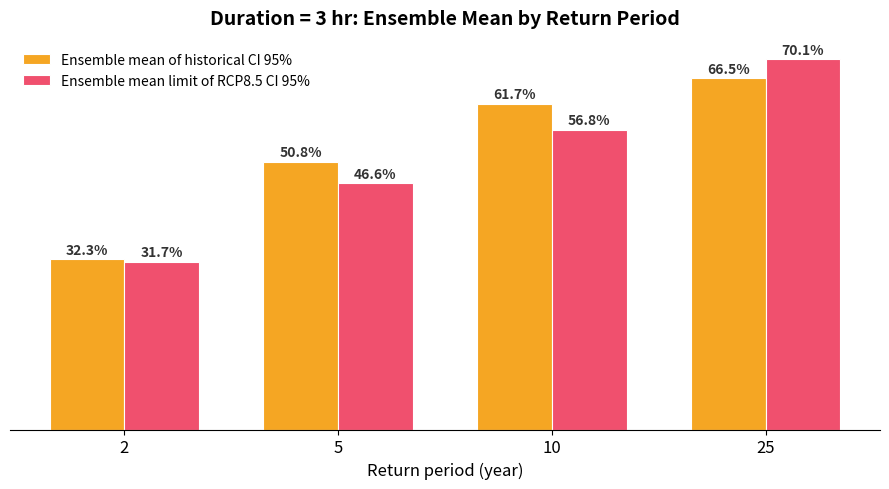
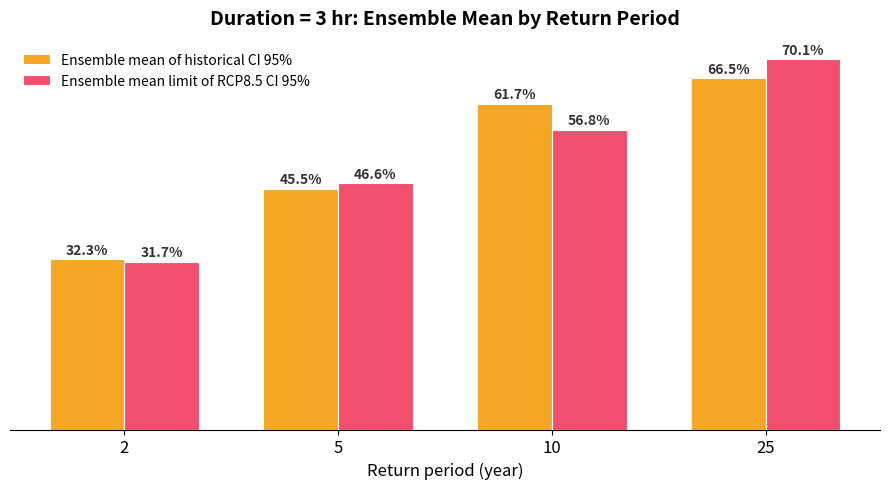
Ensemble mean of historical CI 95%, 5: 50.8% -> 45.5%
